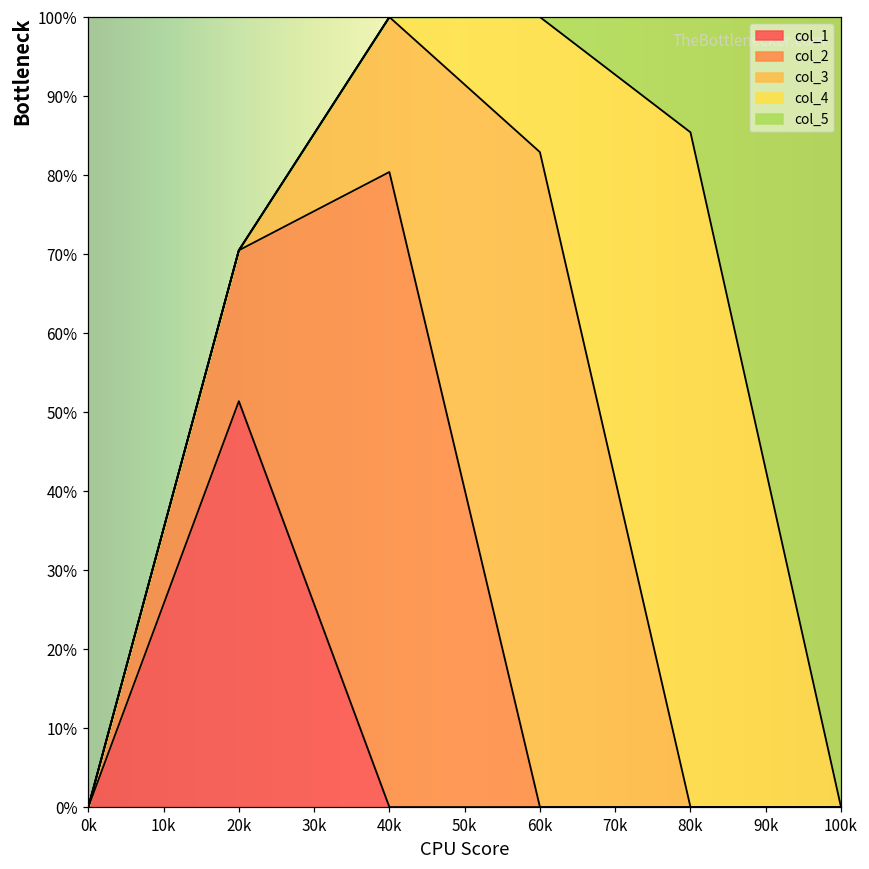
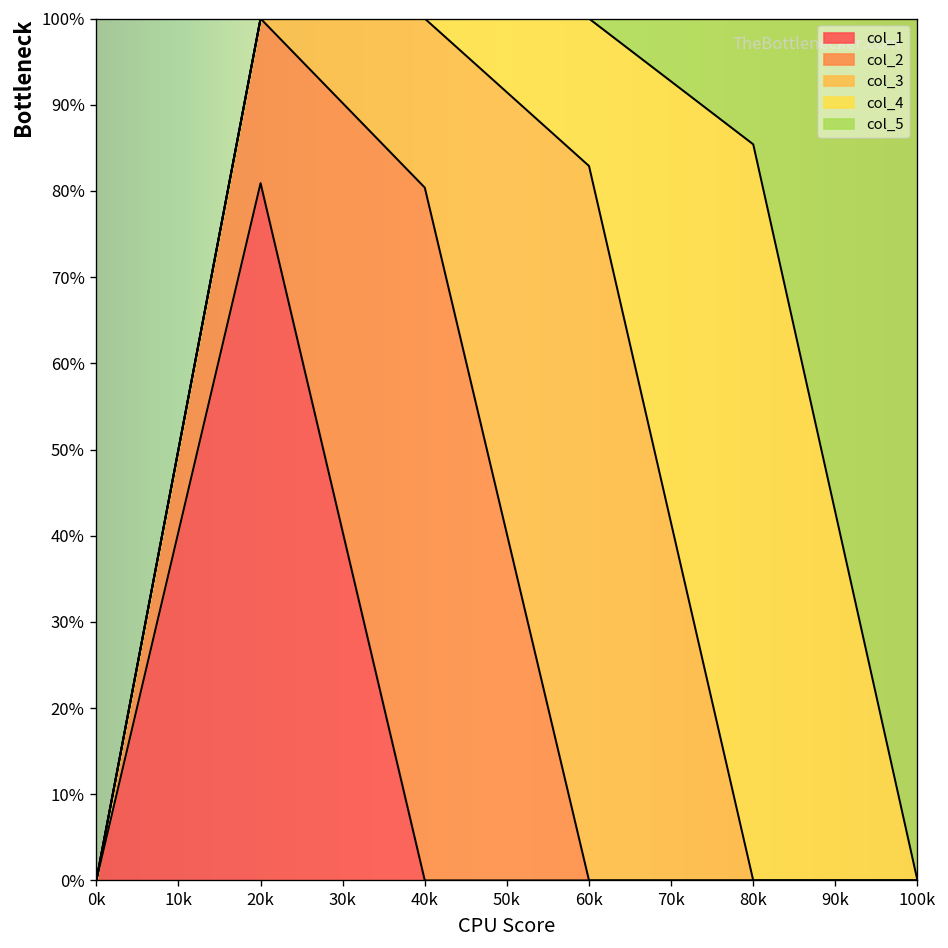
col_1, 20k: 51% -> 81%
